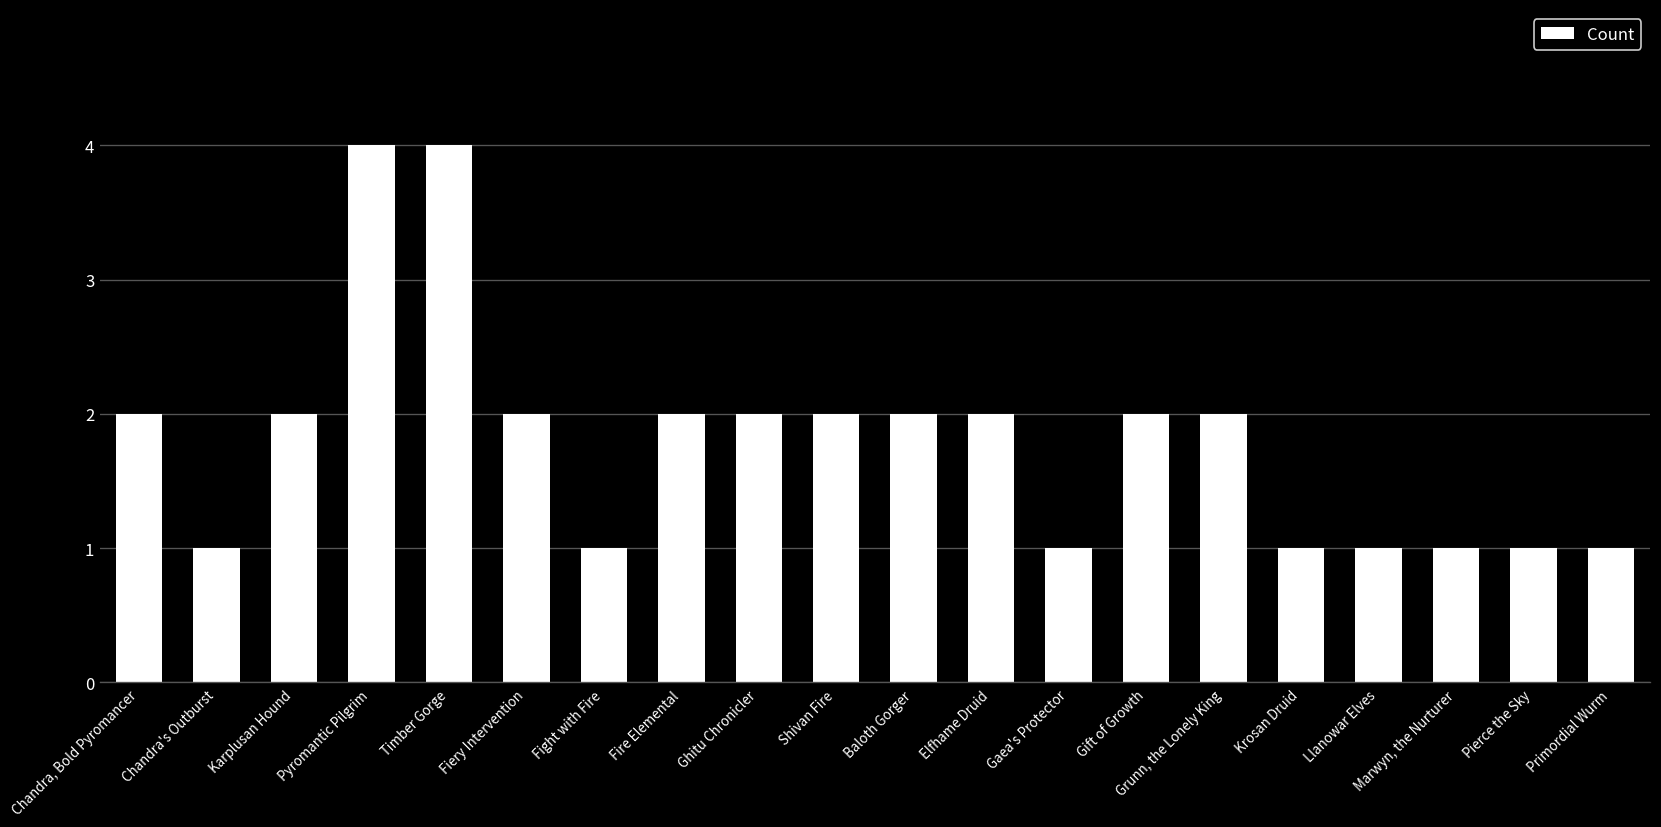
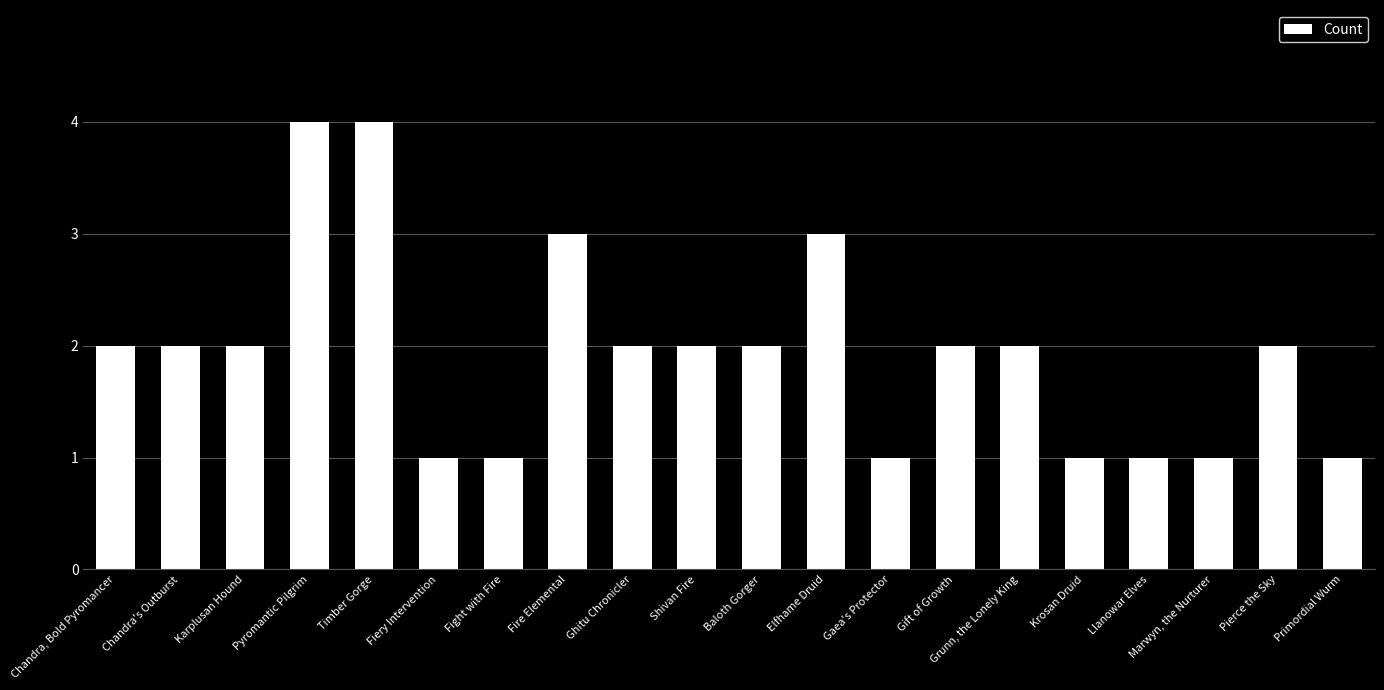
Chandra's Outburst: 1 -> 2
Fiery Intervention: 2 -> 1
Fire Elemental: 2 -> 3
Elfhame Druid: 2 -> 3
Pierce the Sky: 1 -> 2
